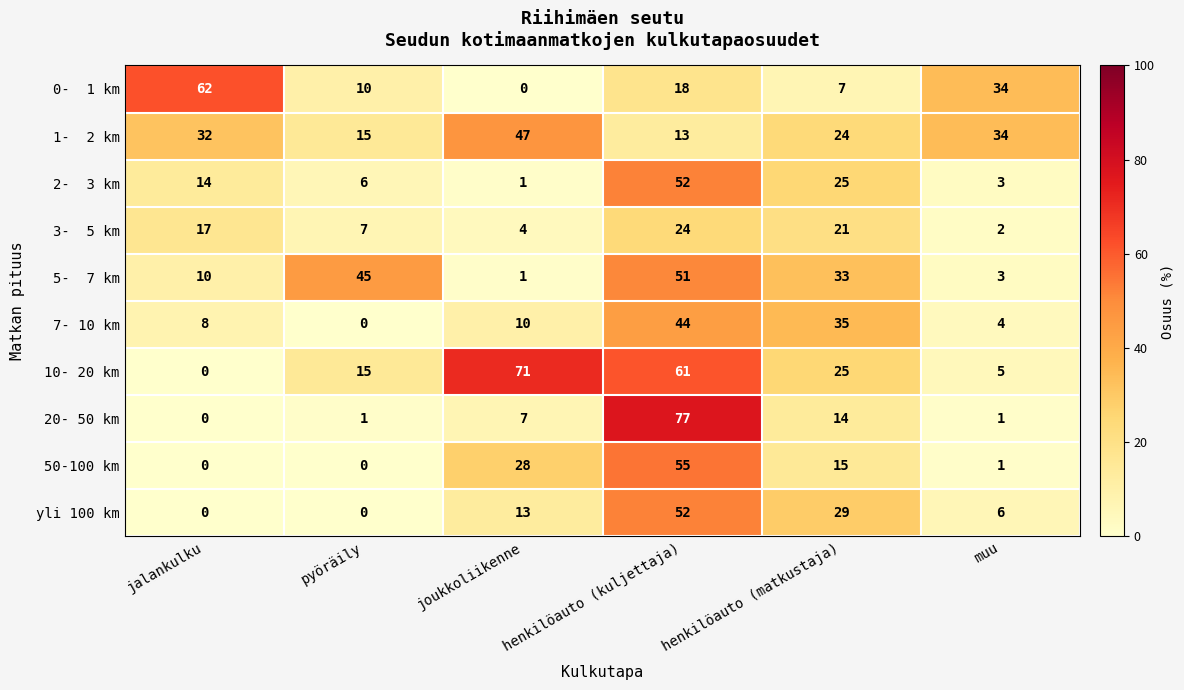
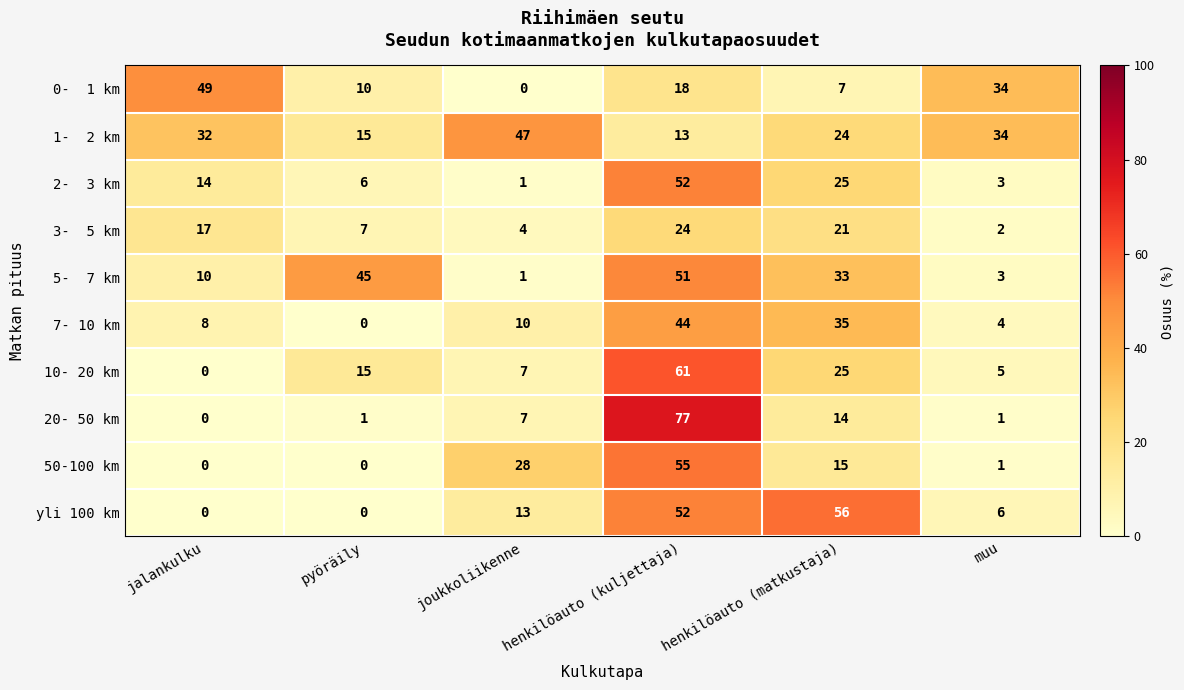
0- 1 km, jalankulku: 62 -> 49
10- 20 km, joukkoliikenne: 71 -> 7
yli 100 km, henkilöauto (matkustaja): 29 -> 56
